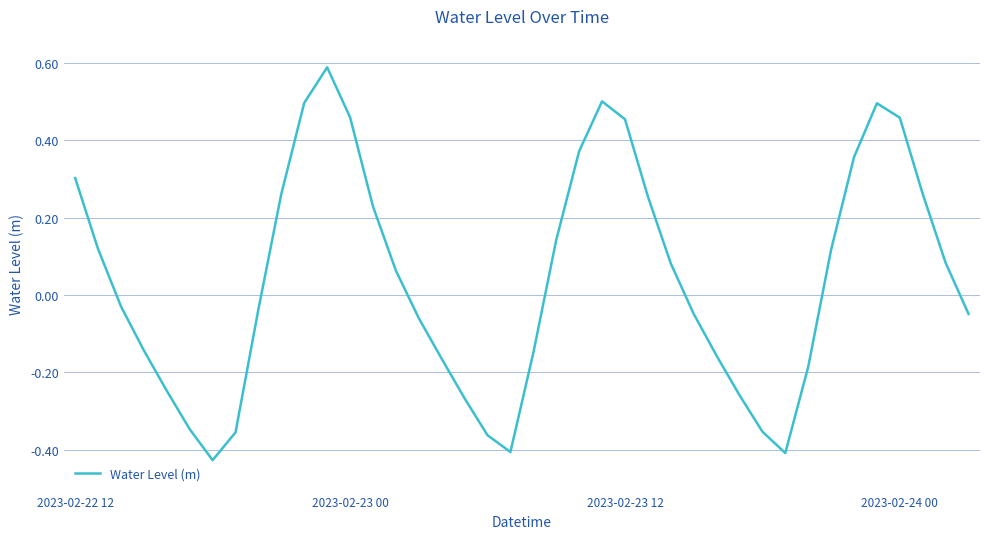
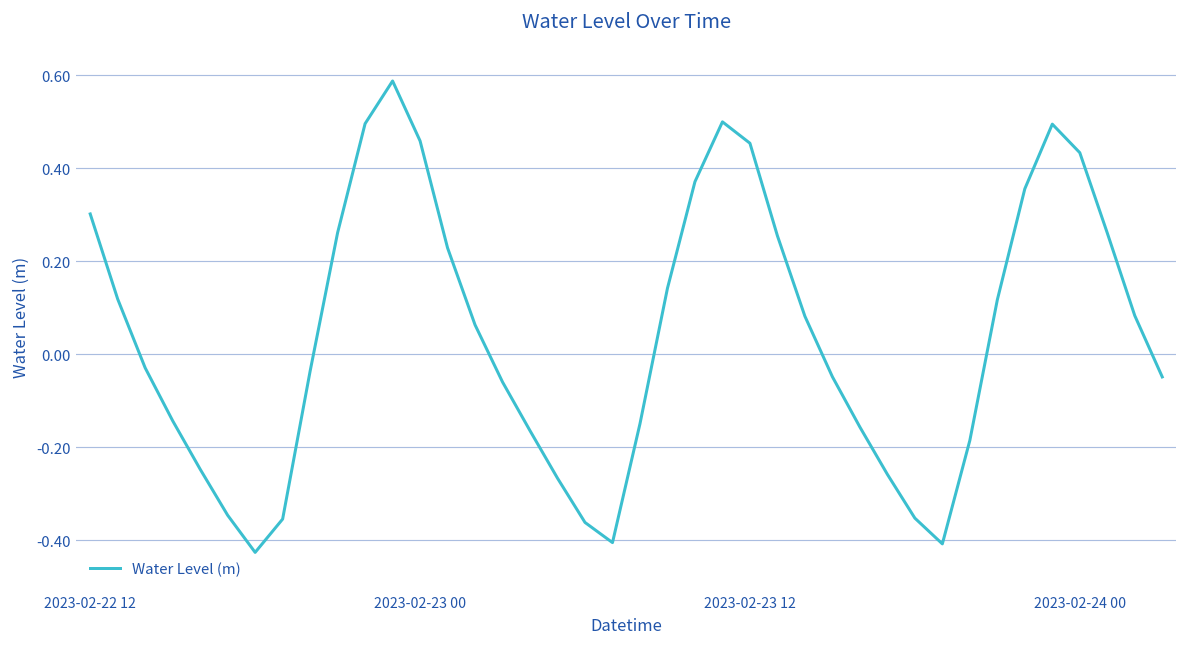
2023-02-24 00: 0.46 -> 0.43
